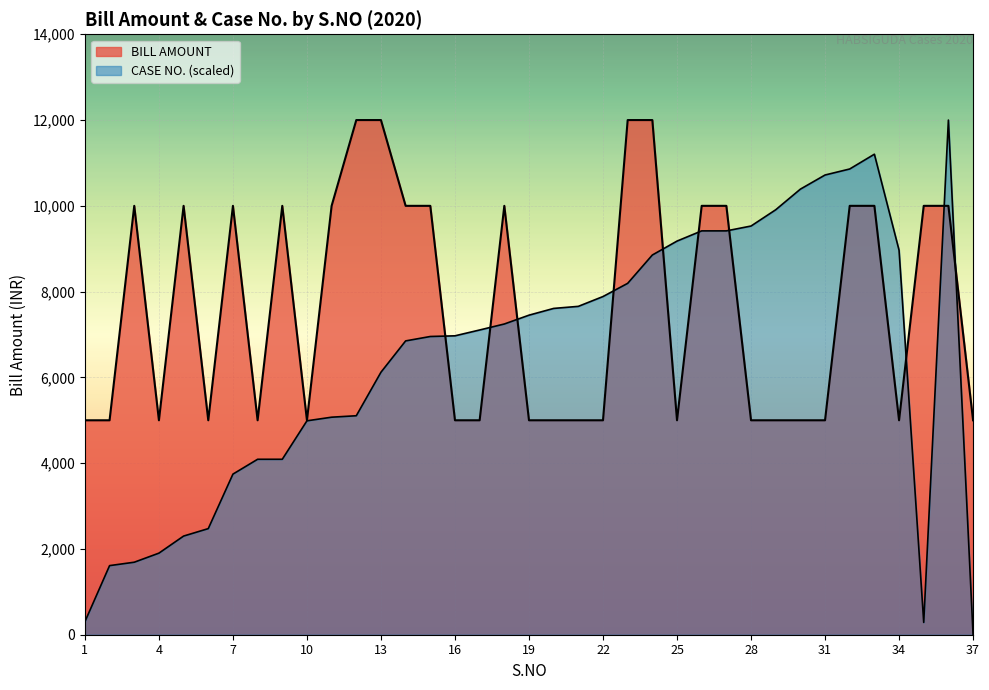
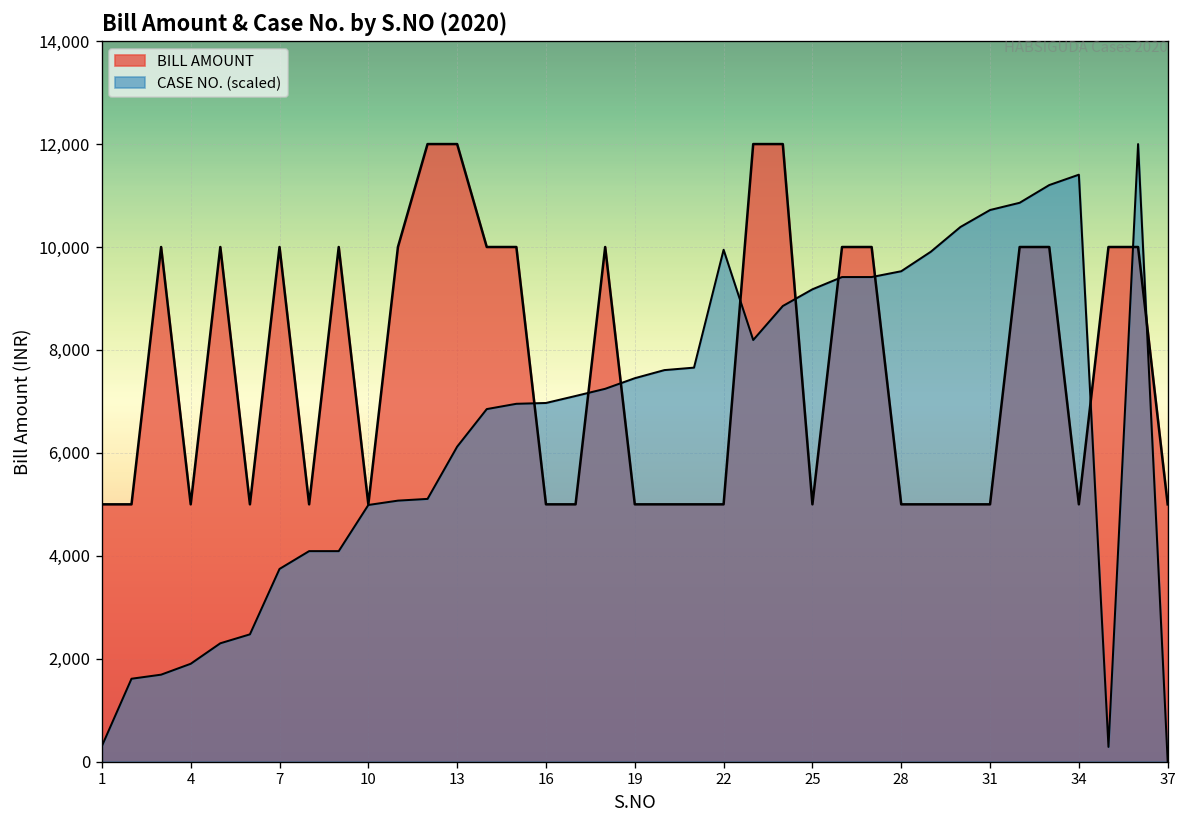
CASE NO. (scaled), 22: 7,900 -> 9,900
CASE NO. (scaled), 34: 9,000 -> 11,400
